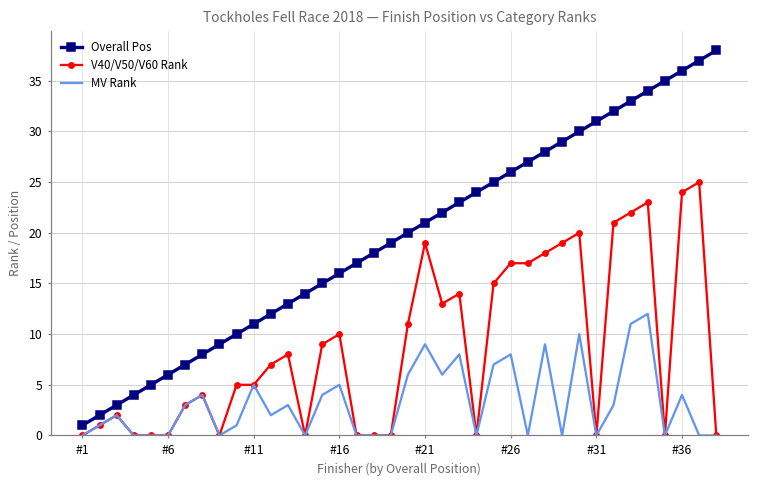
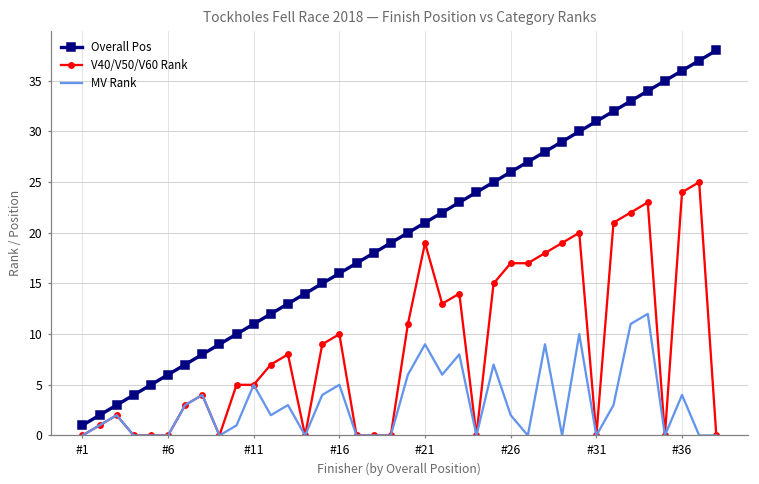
MV Rank, #26: 8 -> 2
